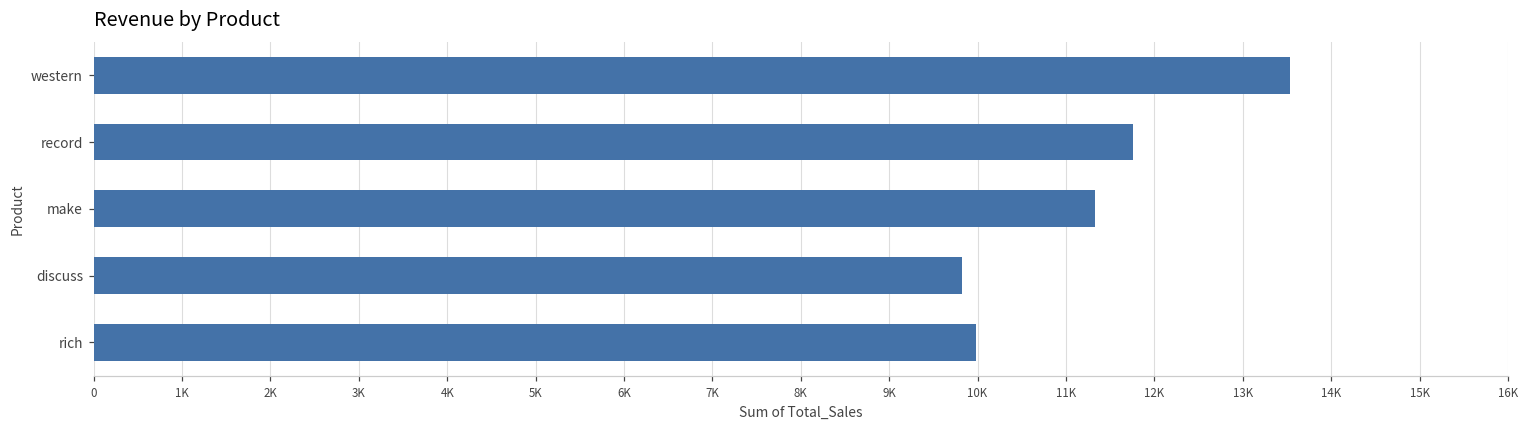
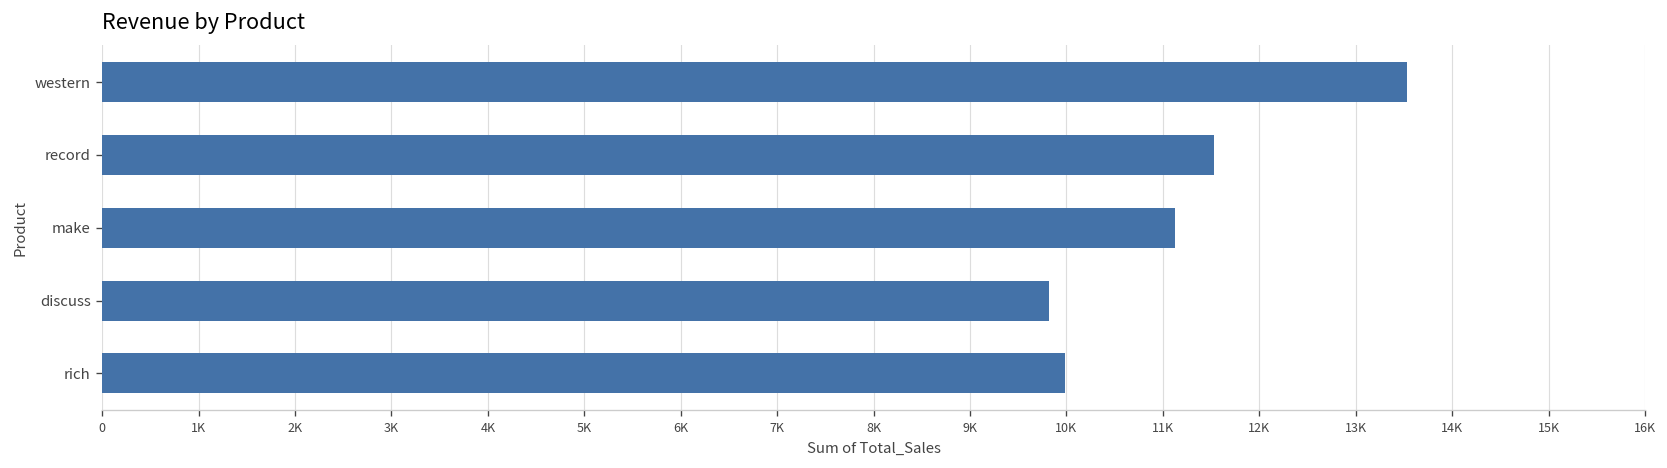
record: 11800 -> 11500
make: 11300 -> 11100
